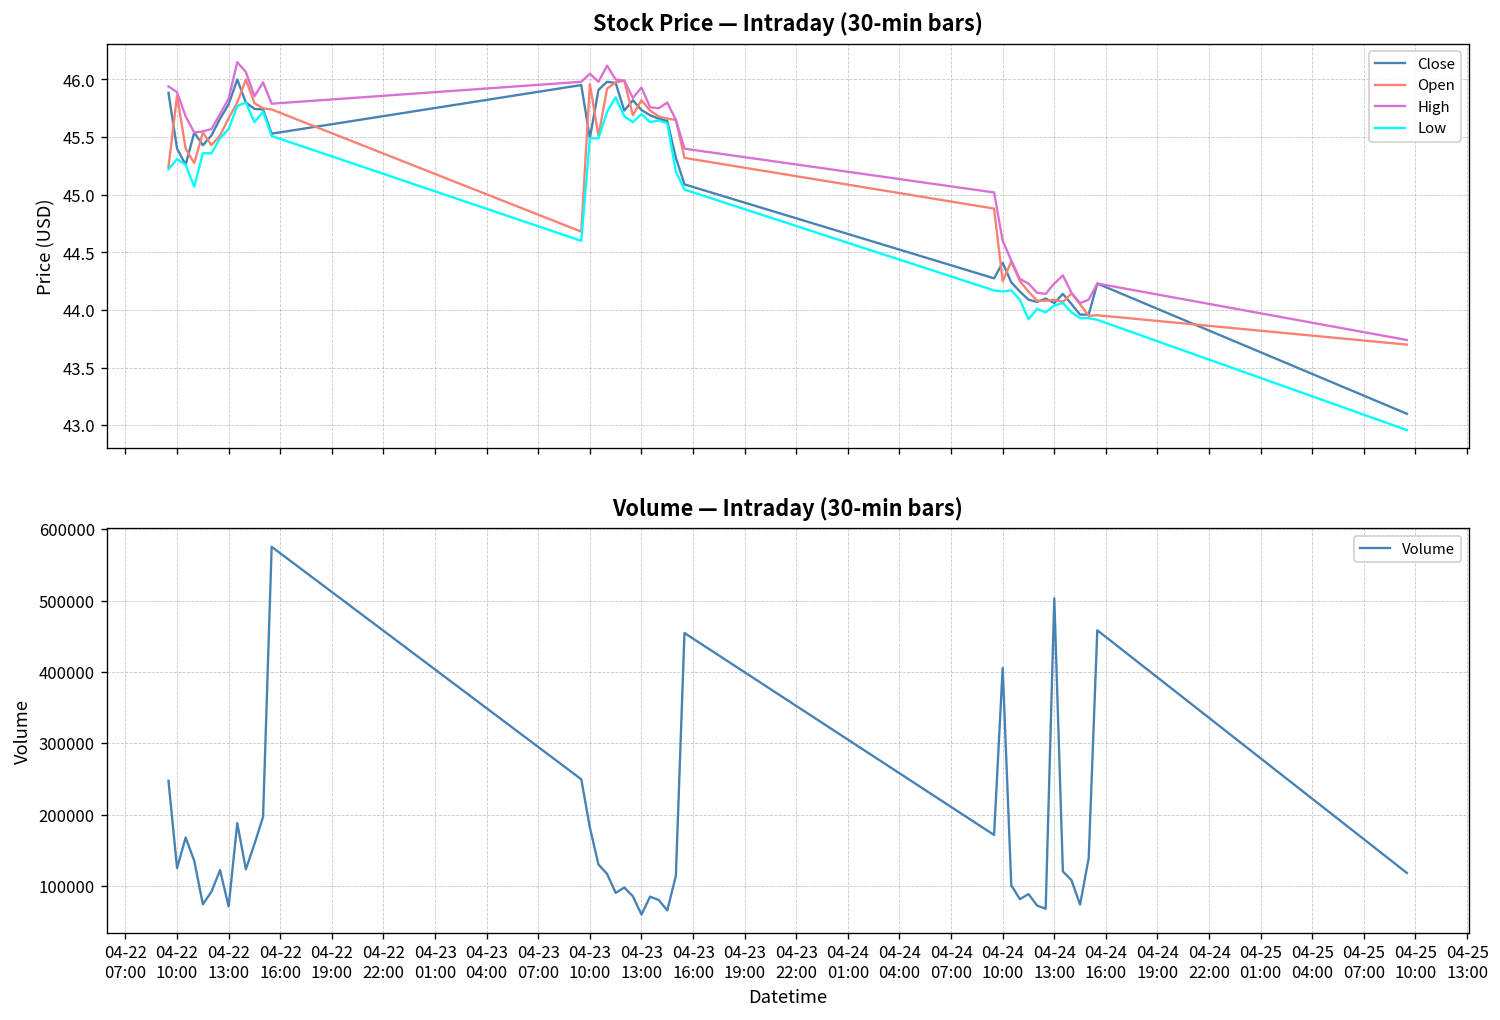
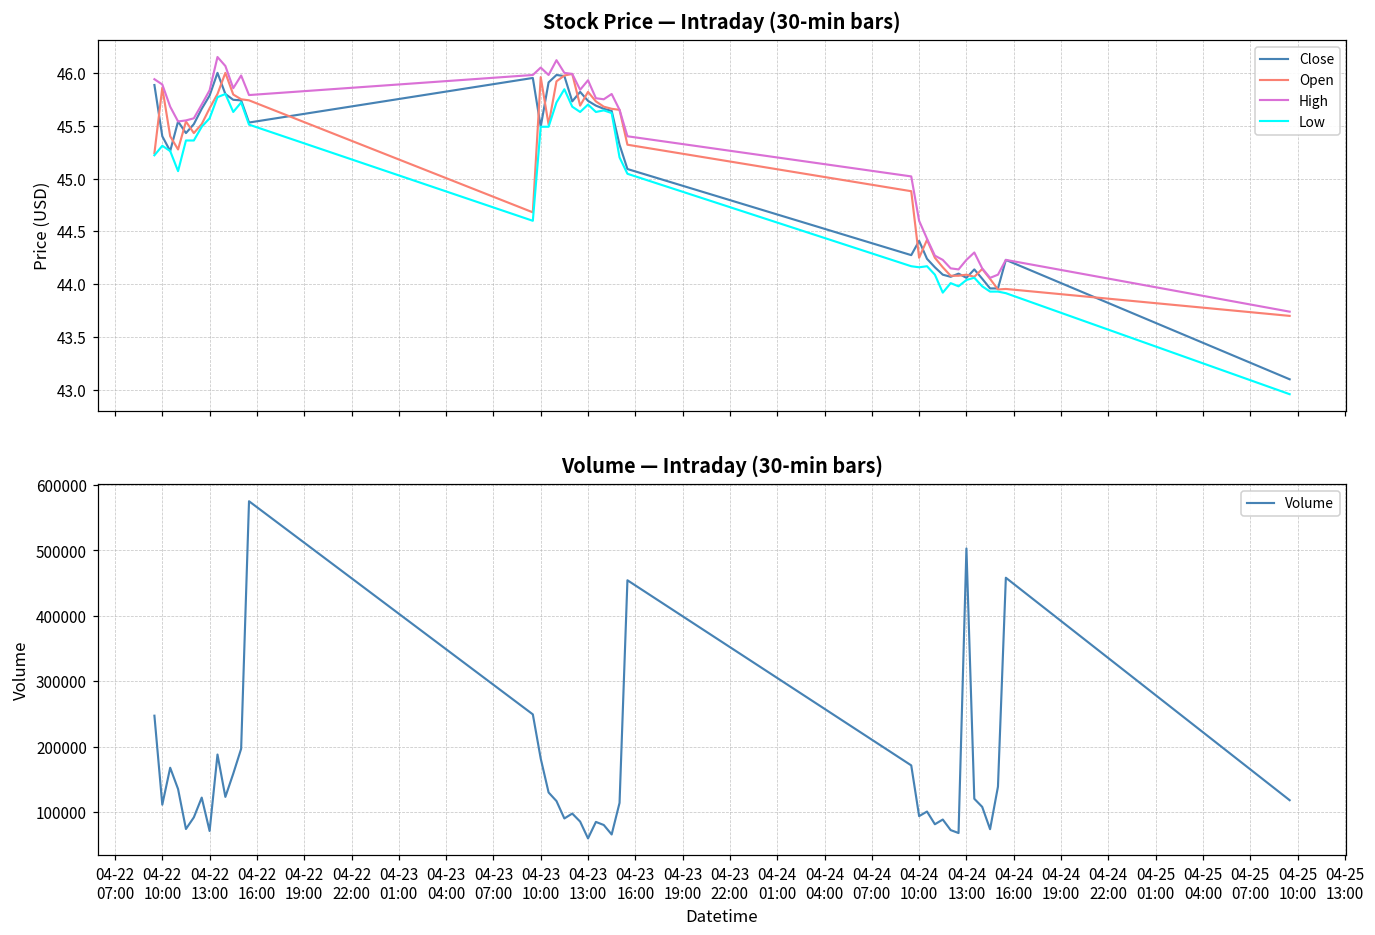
Volume — Intraday (30-min bars), 04-22 10:00: 120000 -> 110000
Volume — Intraday (30-min bars), 04-24 10:00: 410000 -> 90000
